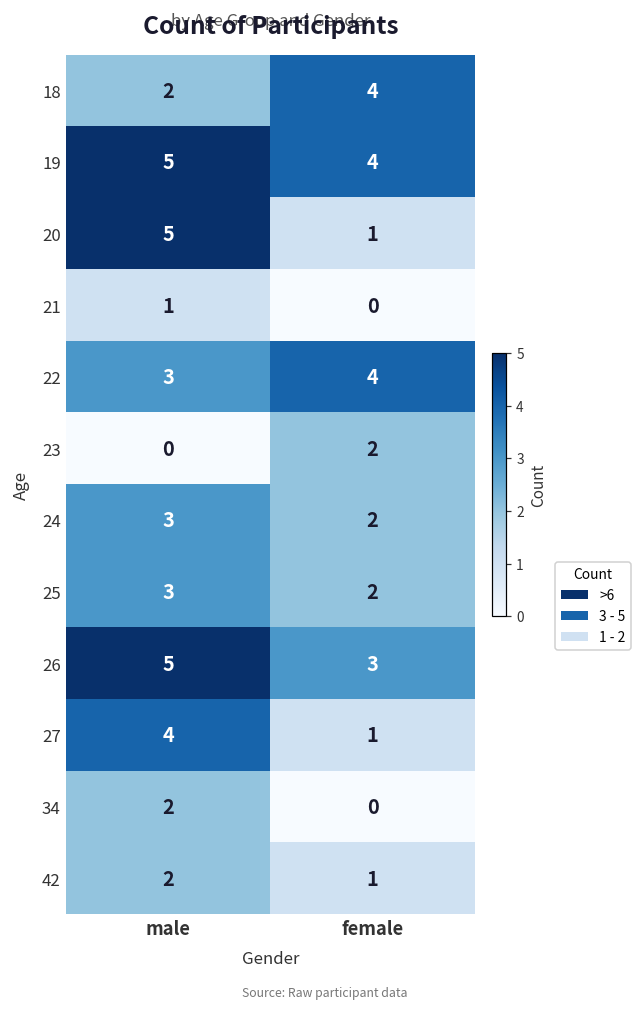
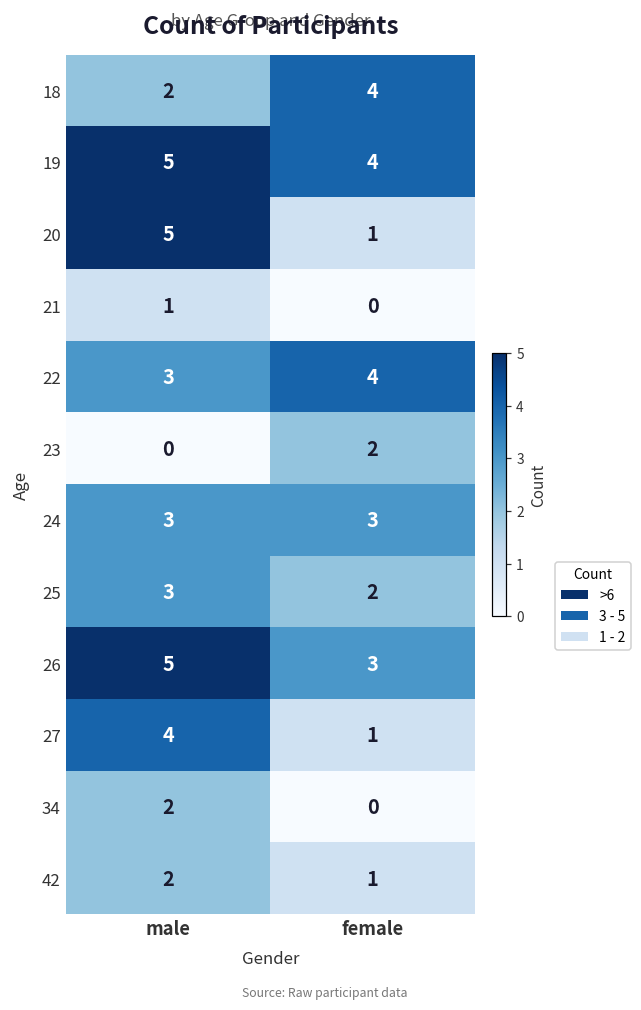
24, female: 2 -> 3
